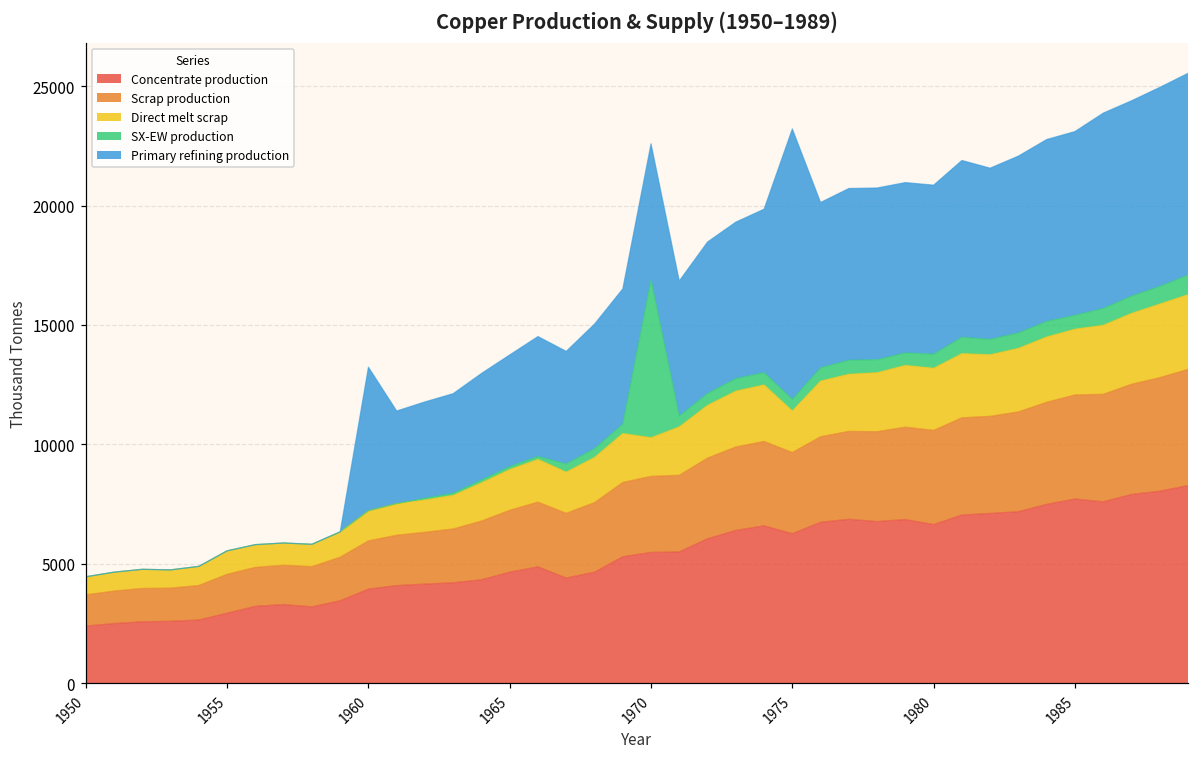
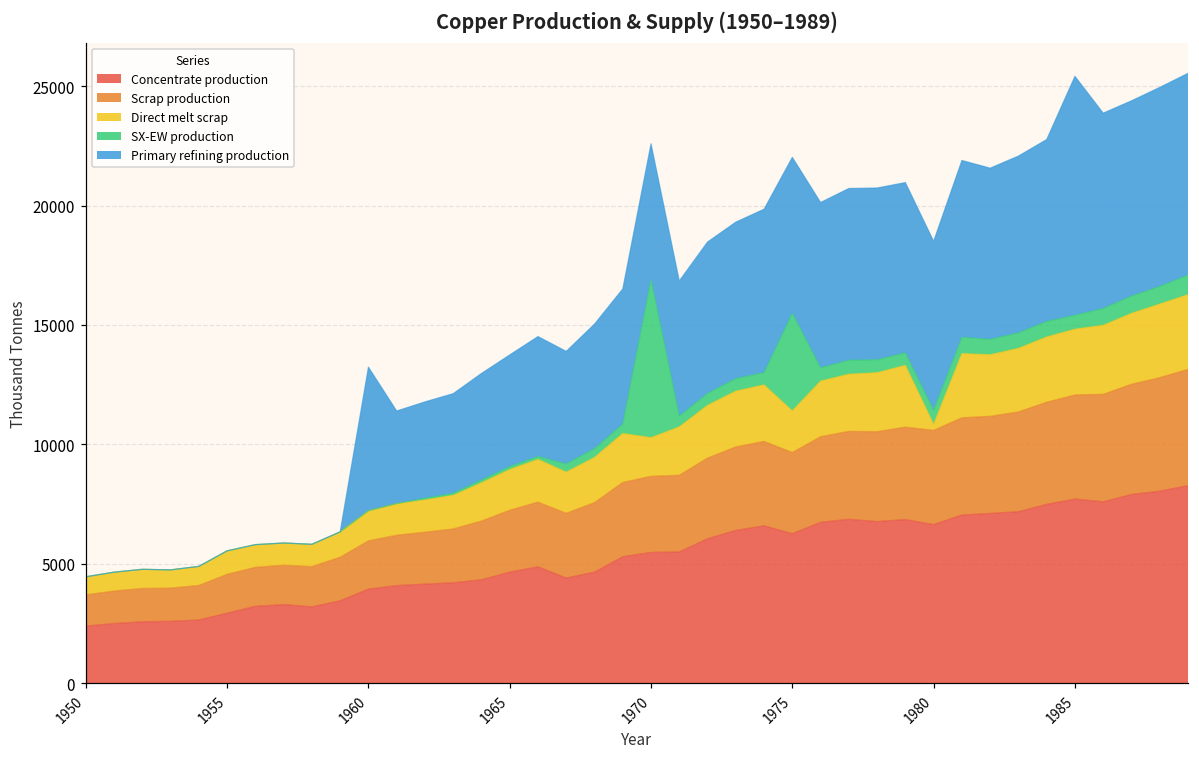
SX-EW production, 1975: 500 -> 4100
Primary refining production, 1975: 11300 -> 6500
Direct melt scrap, 1980: 2600 -> 300
Primary refining production, 1985: 7700 -> 10000
